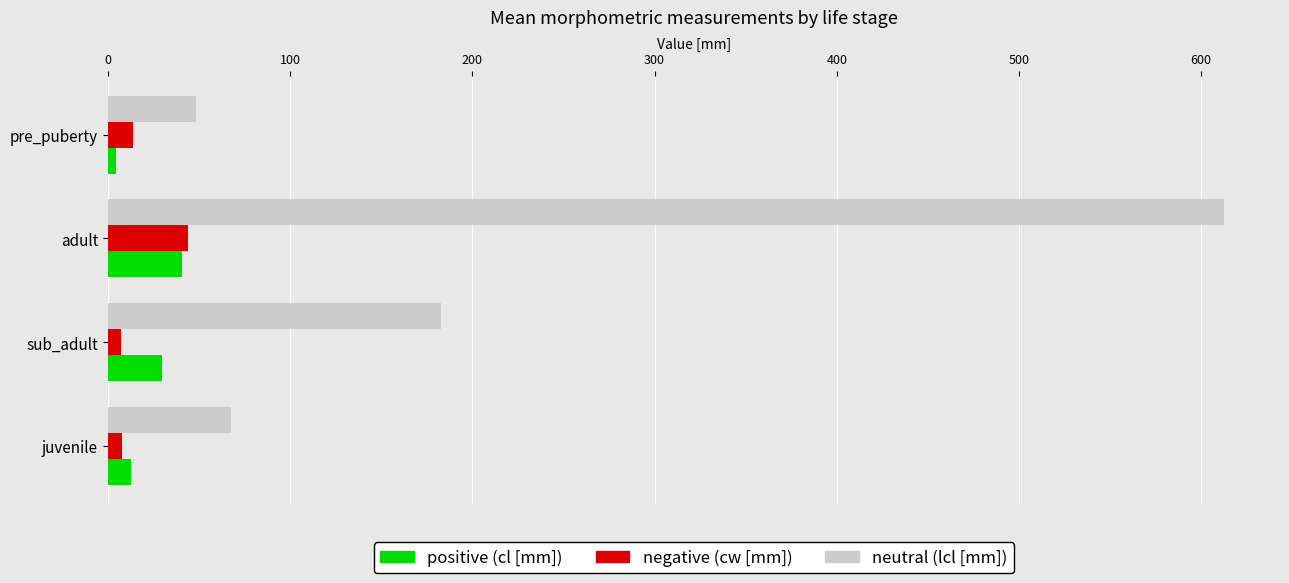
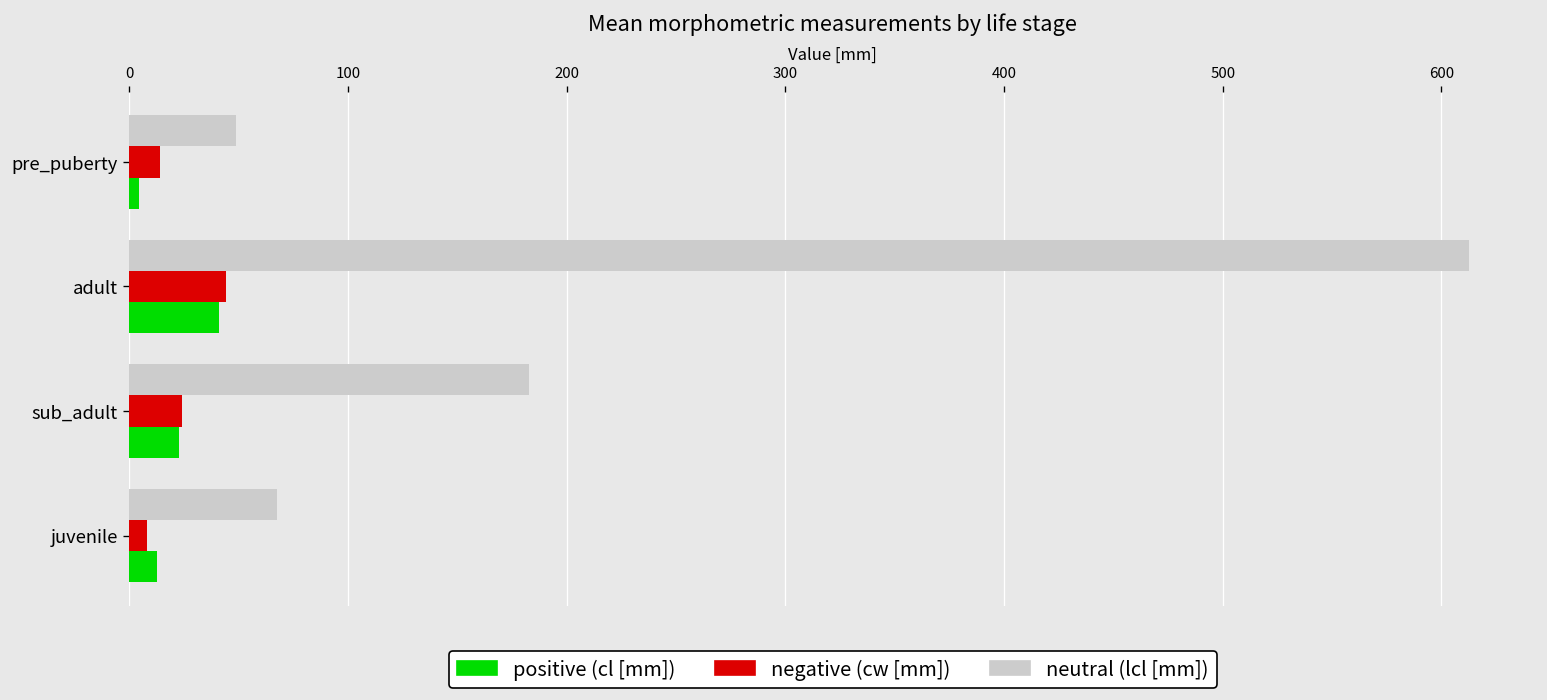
negative (cw [mm]), sub_adult: 7 -> 24
positive (cl [mm]), sub_adult: 30 -> 23
